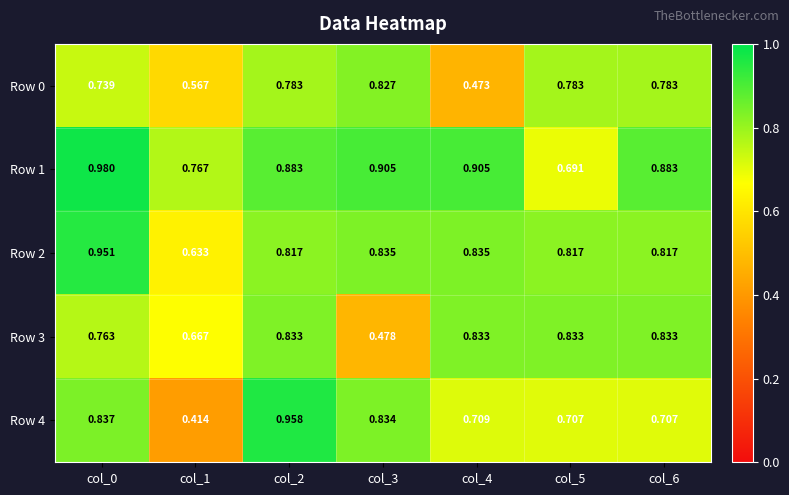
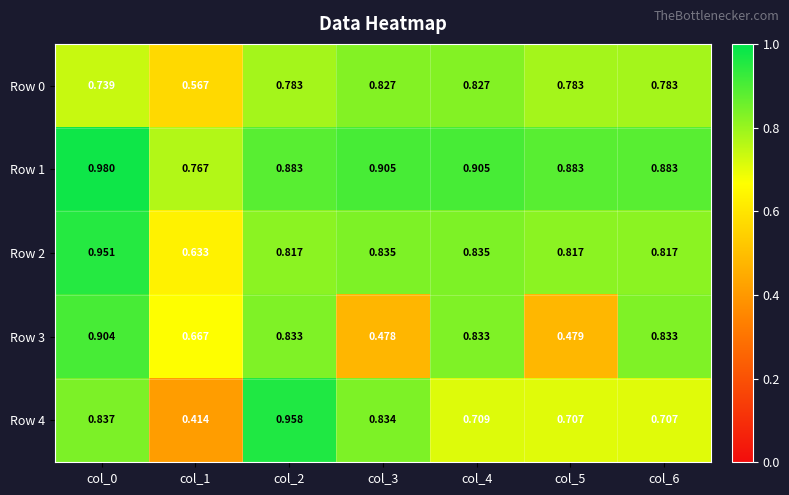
Row 0, col_4: 0.473 -> 0.827
Row 1, col_5: 0.691 -> 0.883
Row 3, col_0: 0.763 -> 0.904
Row 3, col_5: 0.833 -> 0.479
